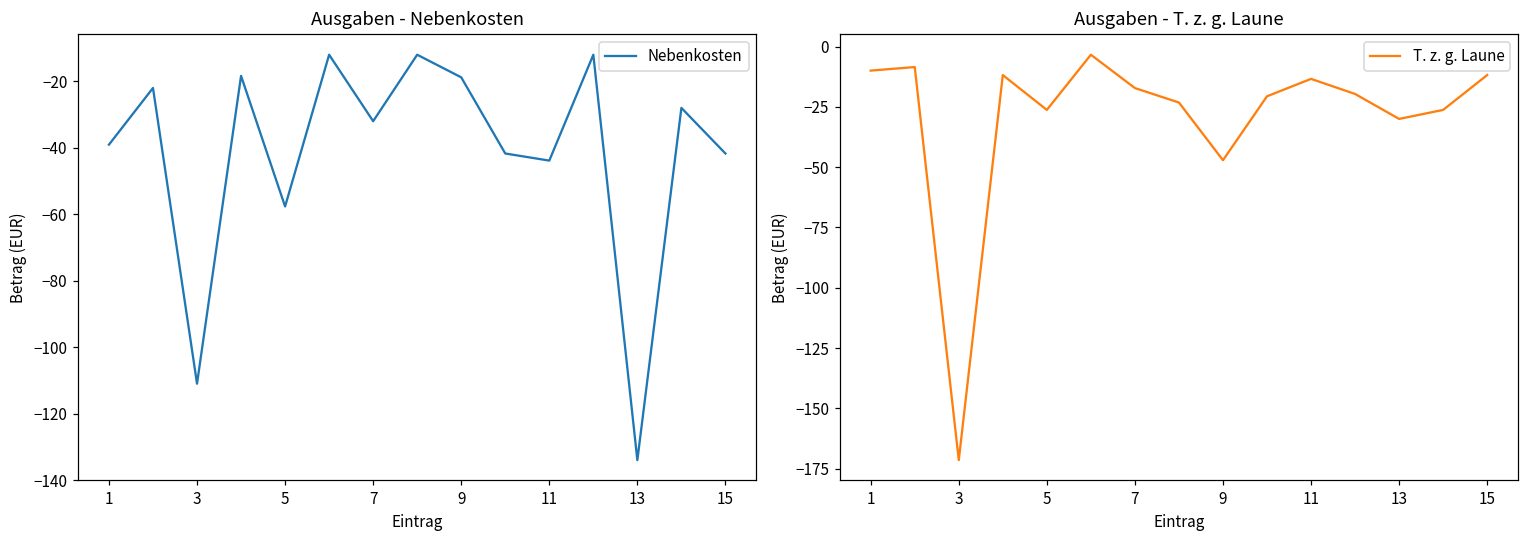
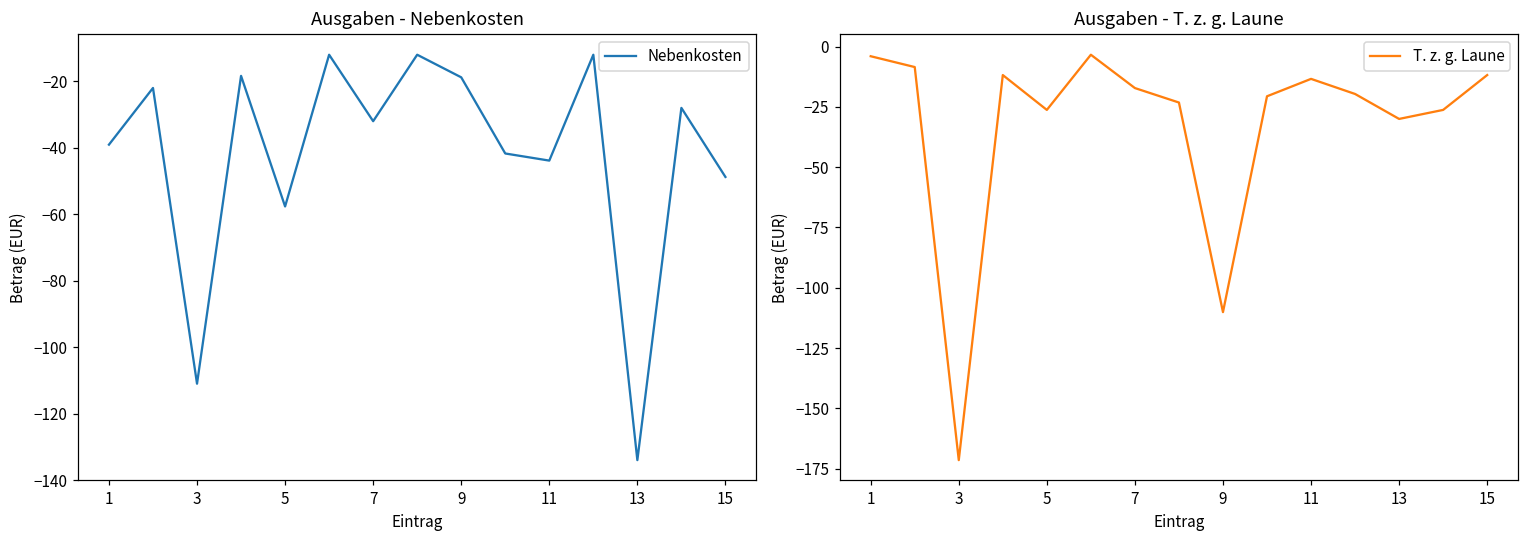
Ausgaben - Nebenkosten, 15: -42 -> -49
Ausgaben - T. z. g. Laune, 1: -10 -> -4
Ausgaben - T. z. g. Laune, 9: -47 -> -110
